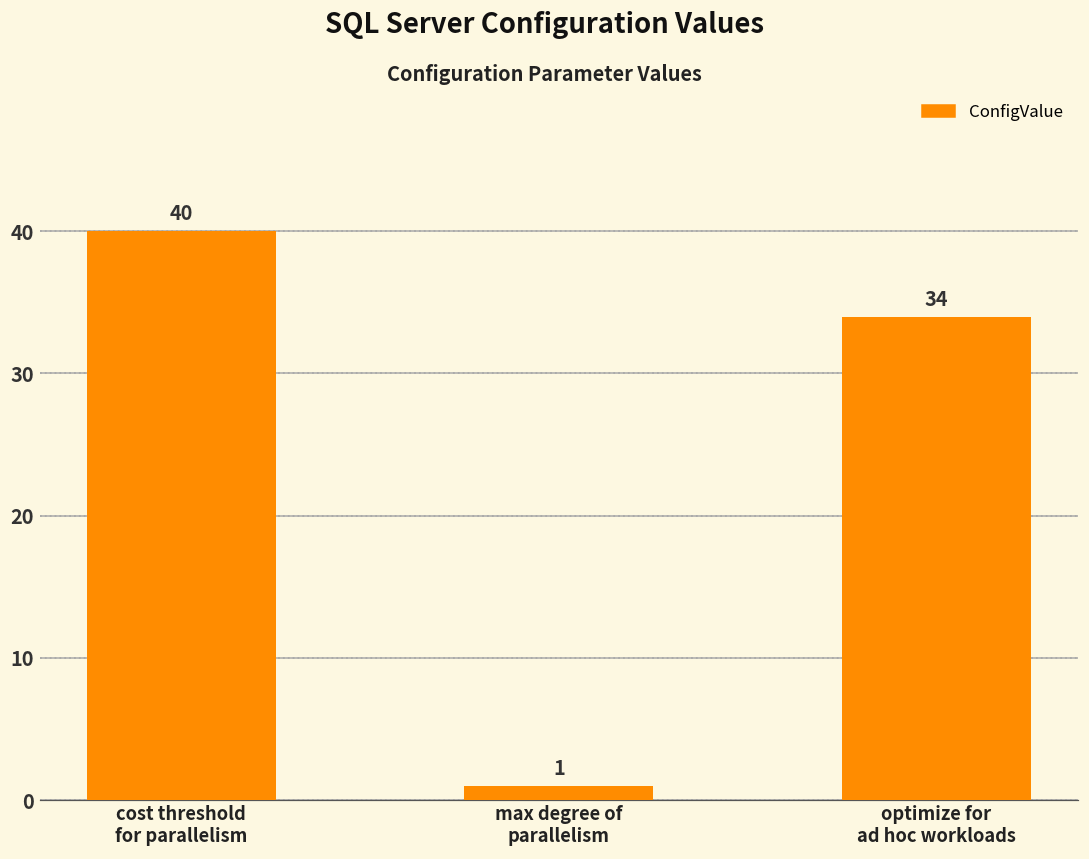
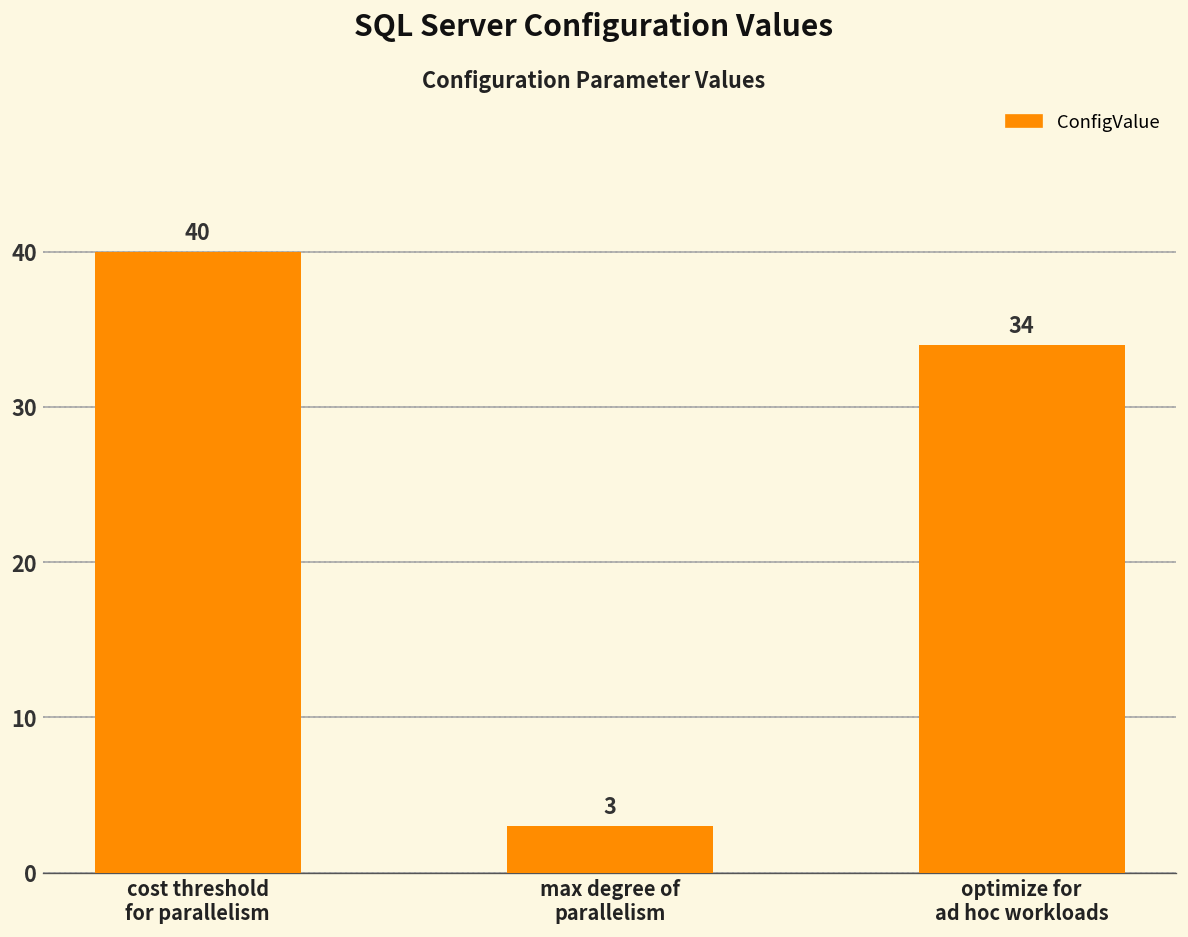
max degree of parallelism: 1 -> 3
